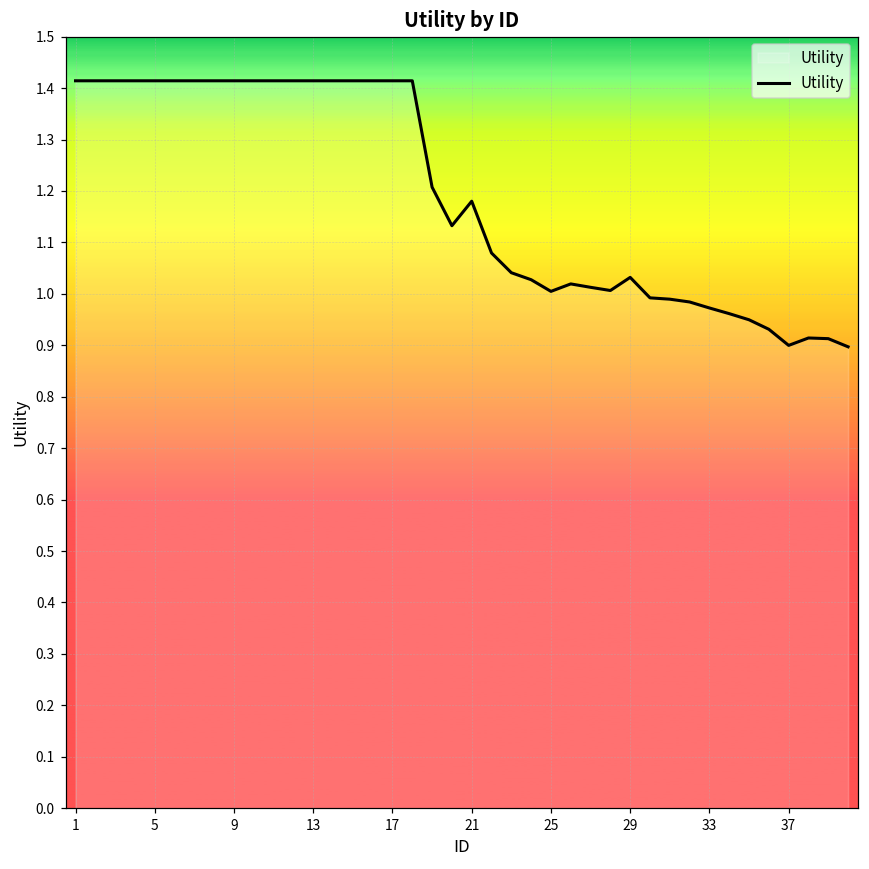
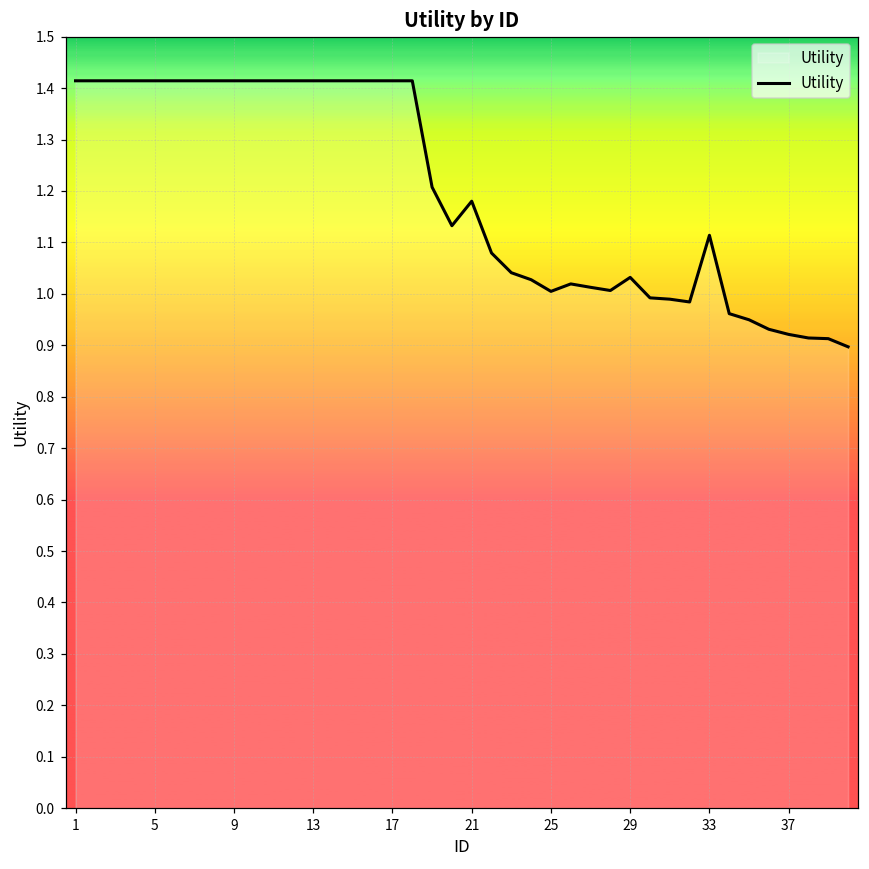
33: 0.97 -> 1.11
37: 0.90 -> 0.92
